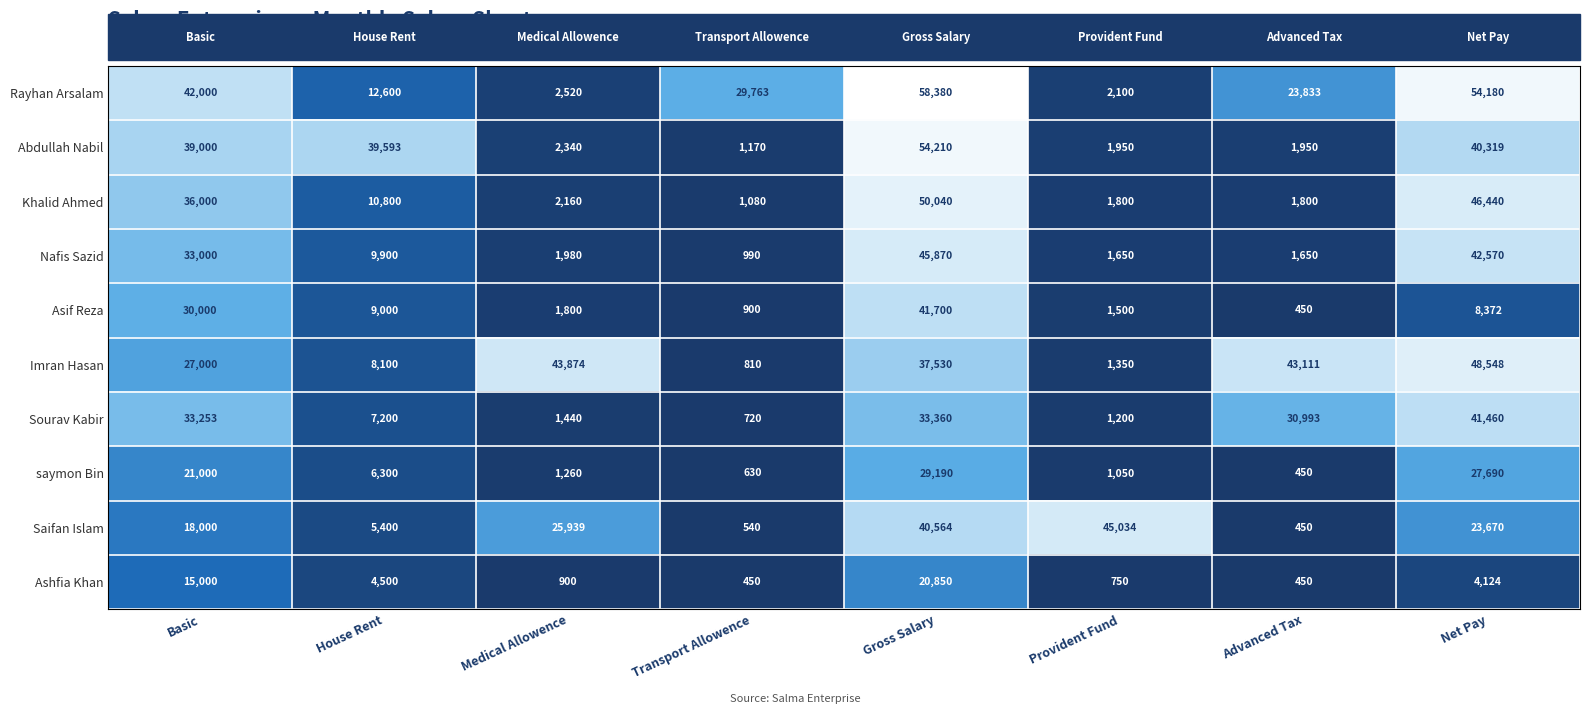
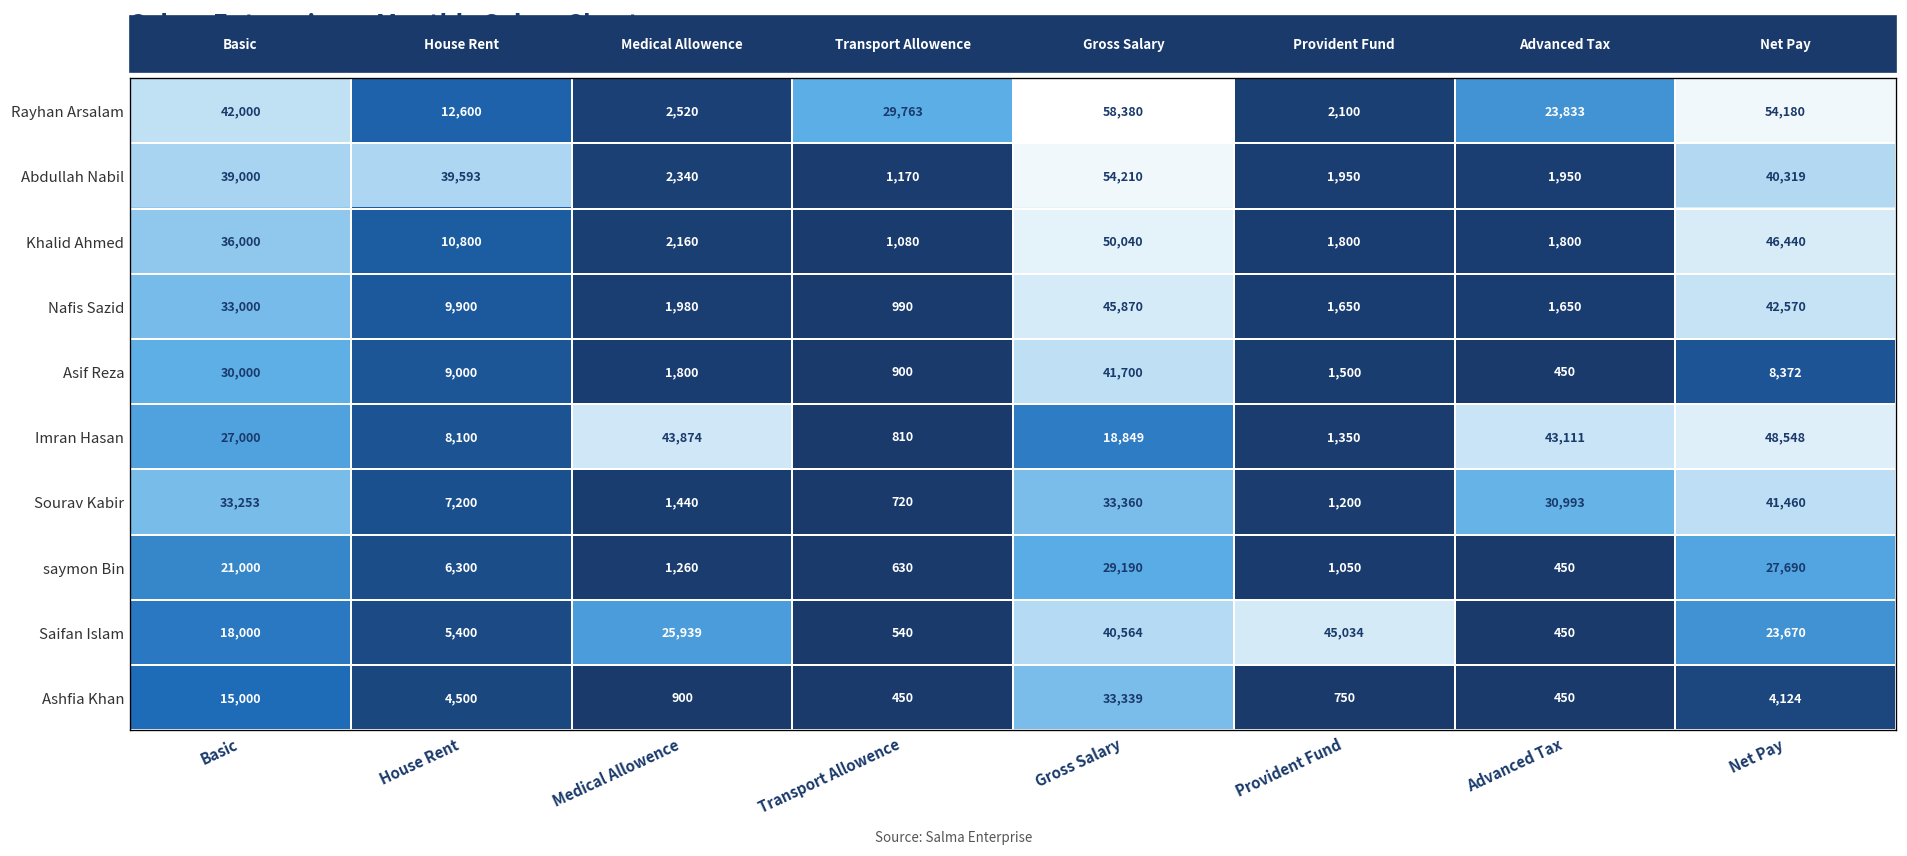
Imran Hasan, Gross Salary: 37,530 -> 18,849
Ashfia Khan, Gross Salary: 20,850 -> 33,339
